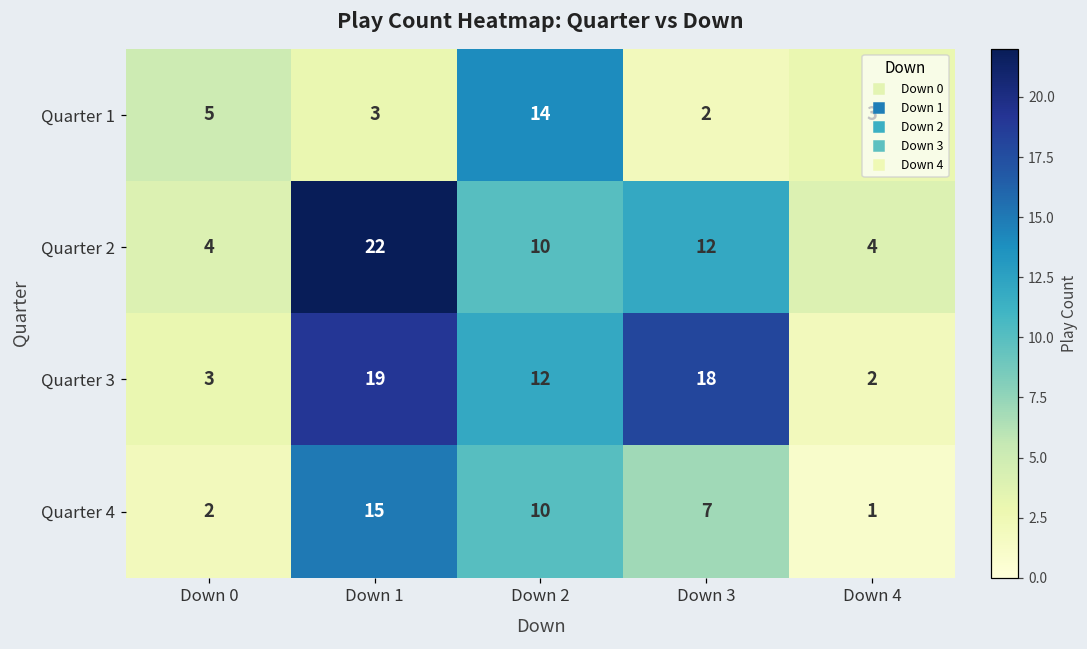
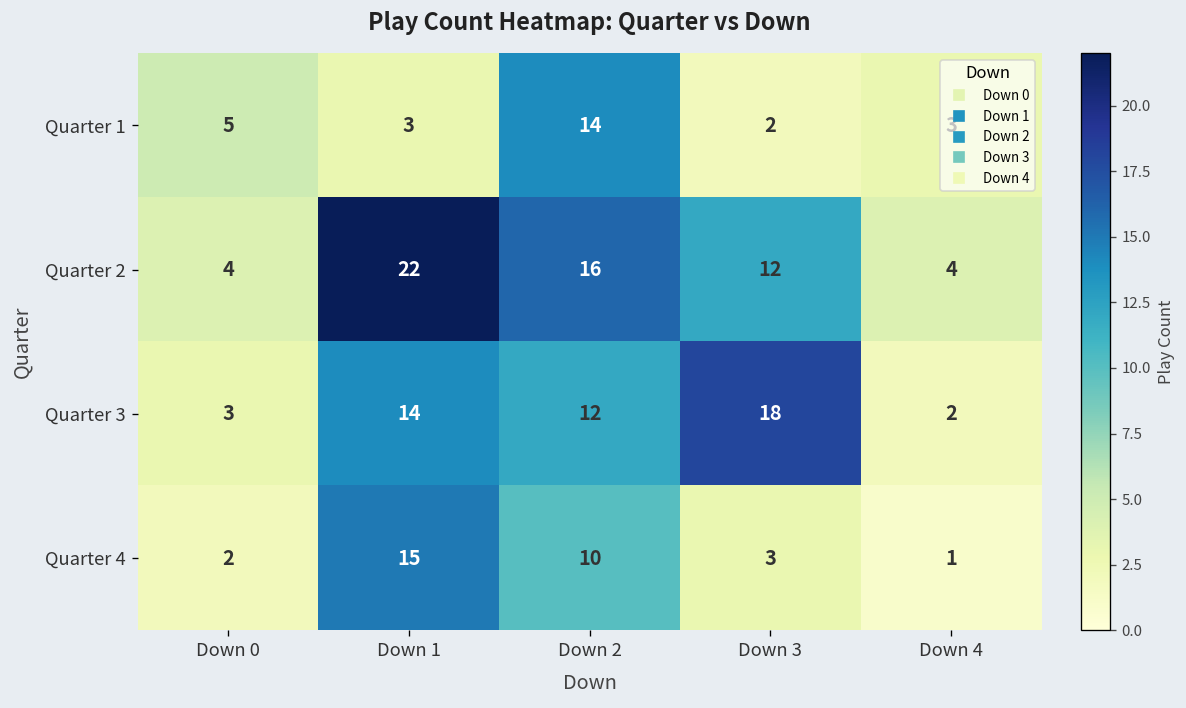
Quarter 2, Down 2: 10 -> 16
Quarter 3, Down 1: 19 -> 14
Quarter 4, Down 3: 7 -> 3
